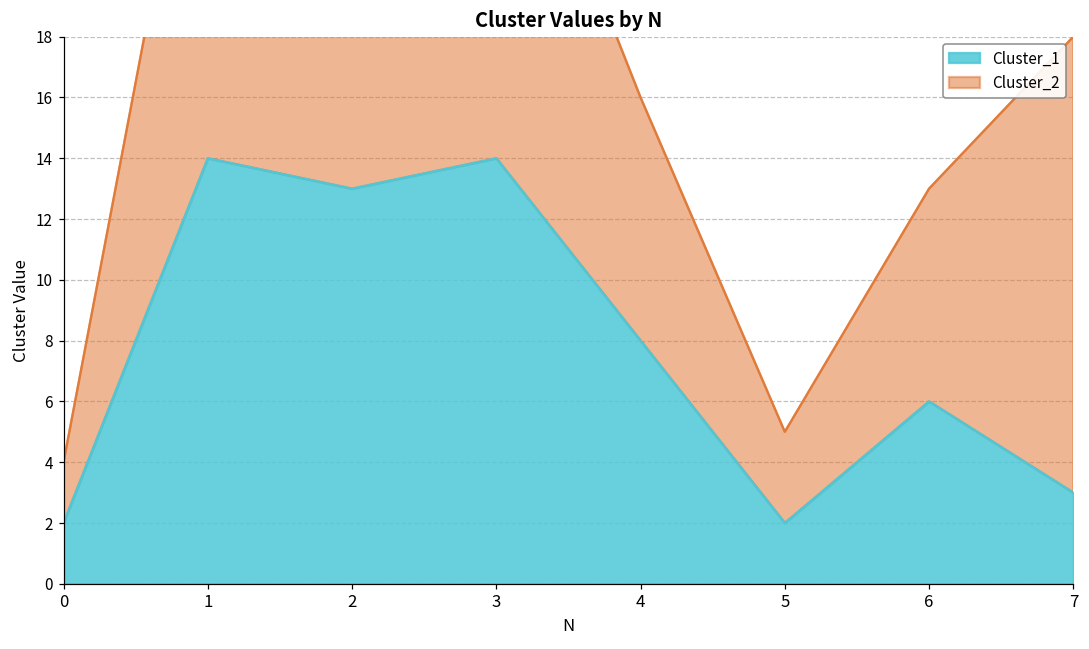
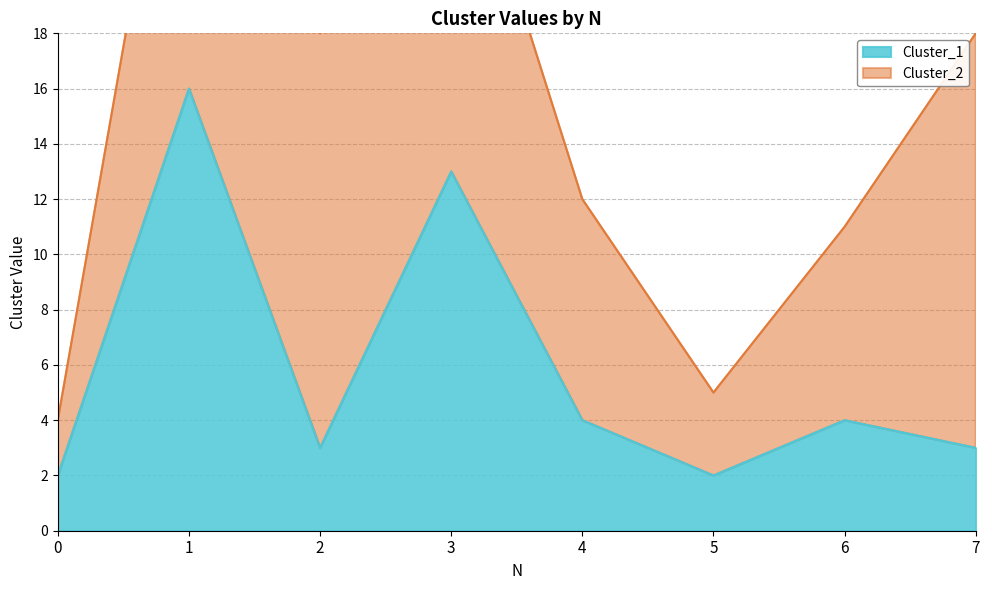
Cluster_1, 1: 14 -> 16
Cluster_1, 2: 13 -> 3
Cluster_1, 3: 14 -> 13
Cluster_1, 4: 8 -> 4
Cluster_1, 6: 6 -> 4
